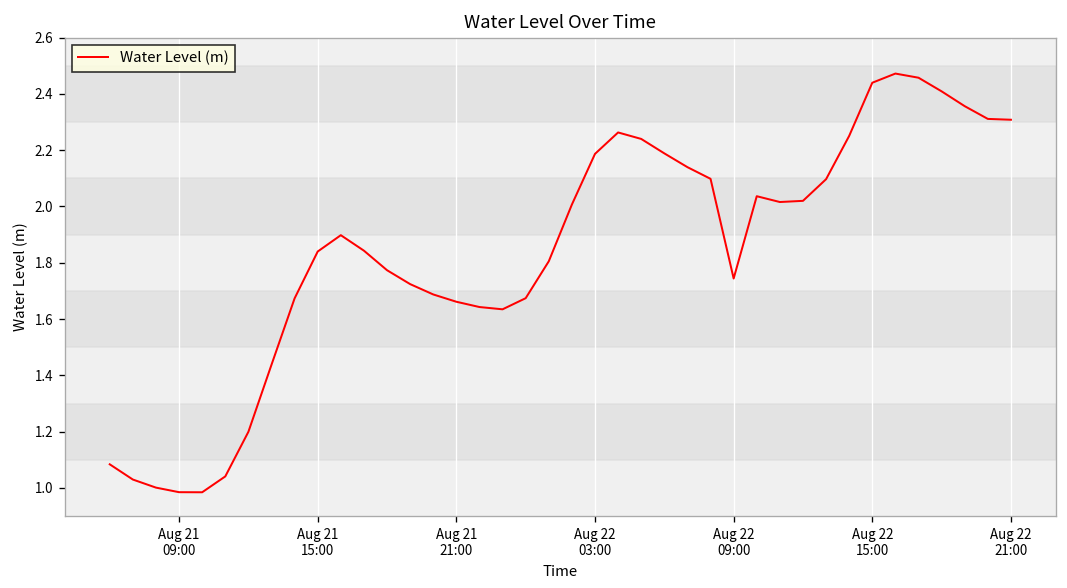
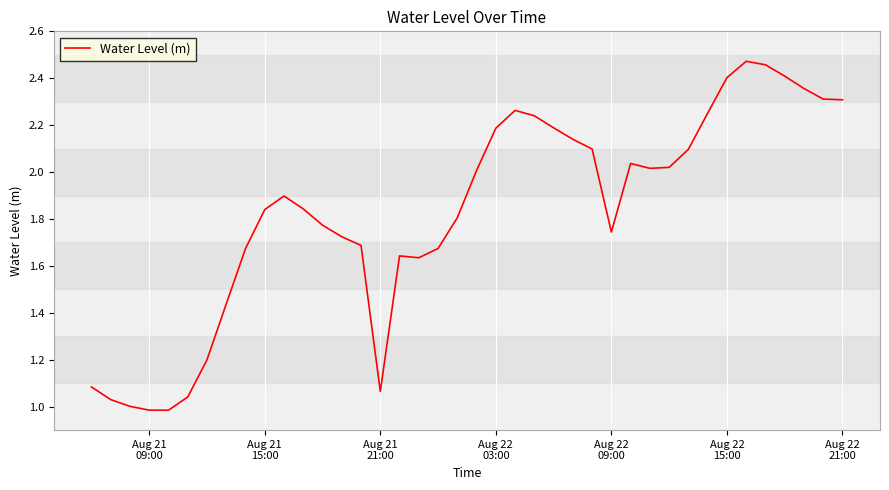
Aug 21 21:00: 1.66 -> 1.07
Aug 22 15:00: 2.44 -> 2.40
